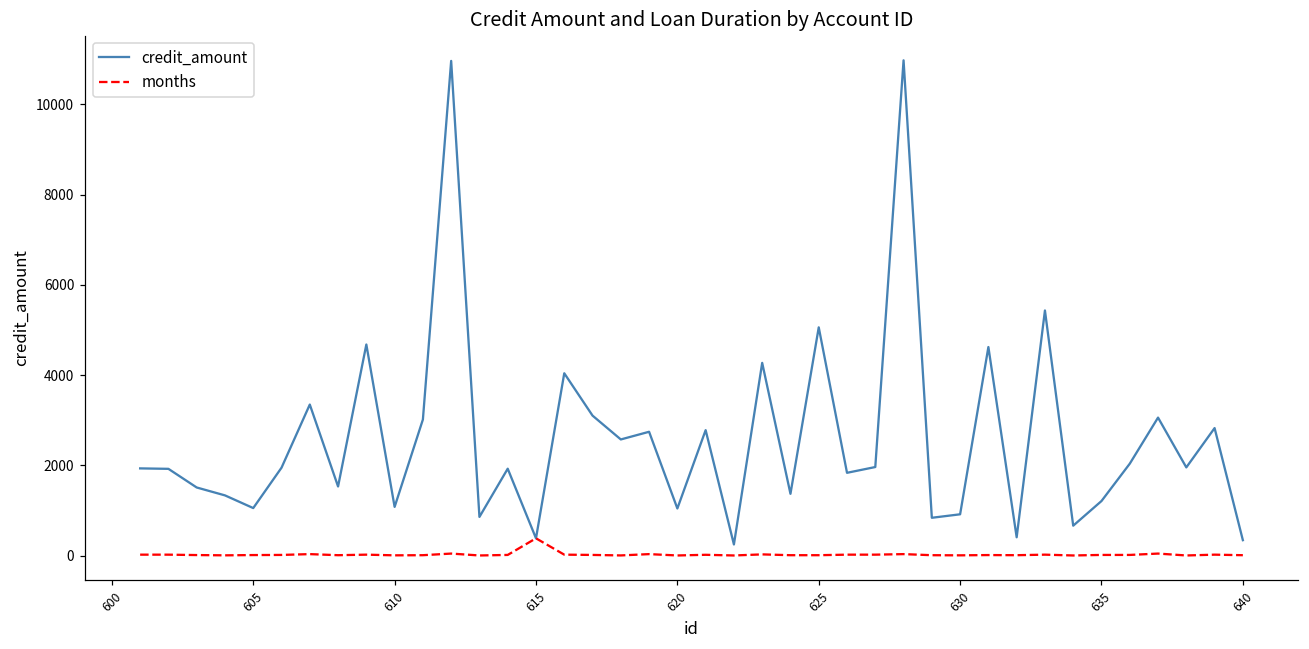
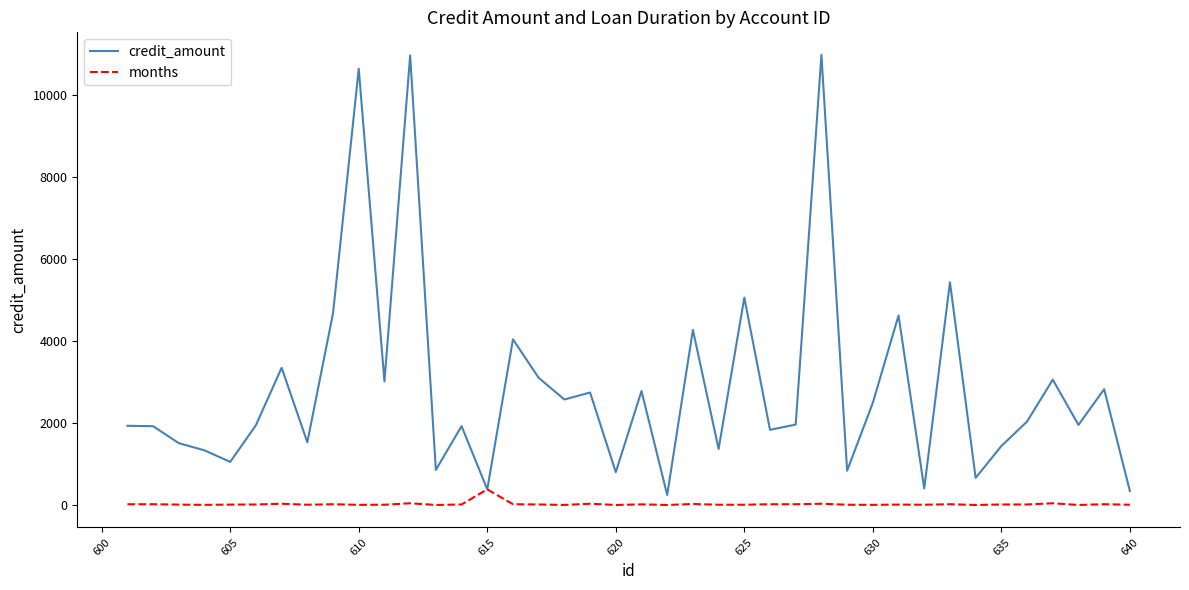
credit_amount, 610: 1100 -> 10600
credit_amount, 620: 1000 -> 800
credit_amount, 630: 900 -> 2500
credit_amount, 635: 1200 -> 1400
